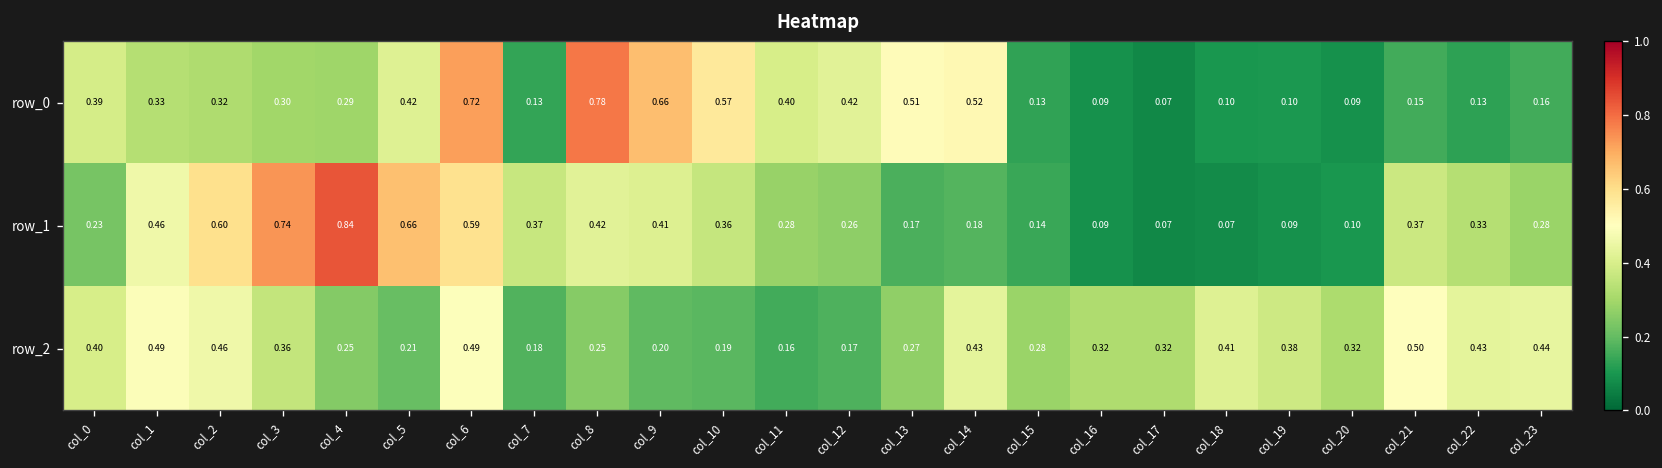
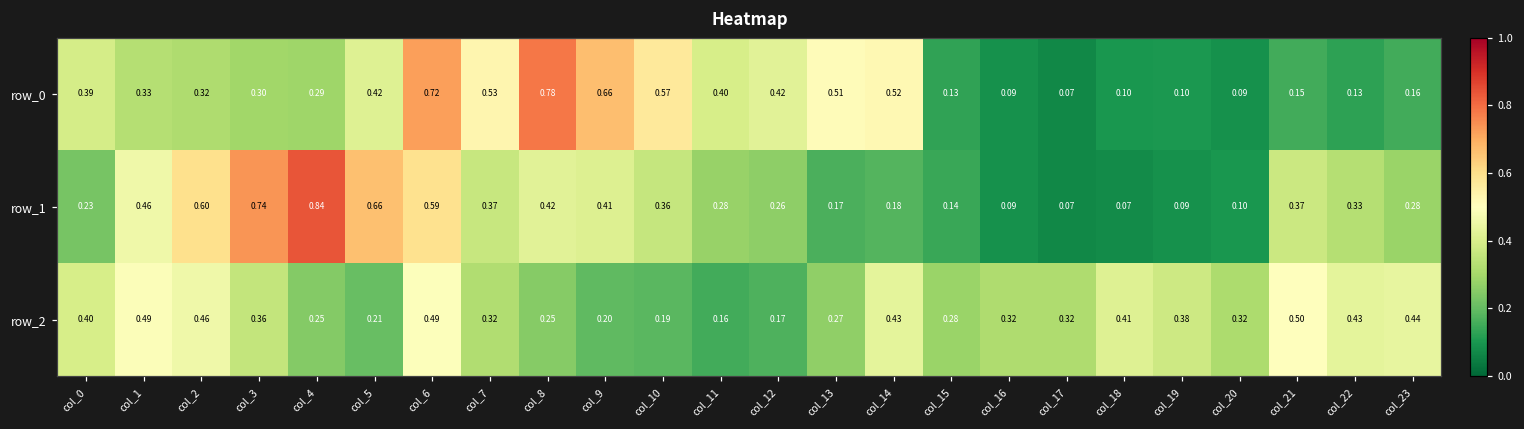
row_0, col_7: 0.13 -> 0.53
row_2, col_7: 0.18 -> 0.32
